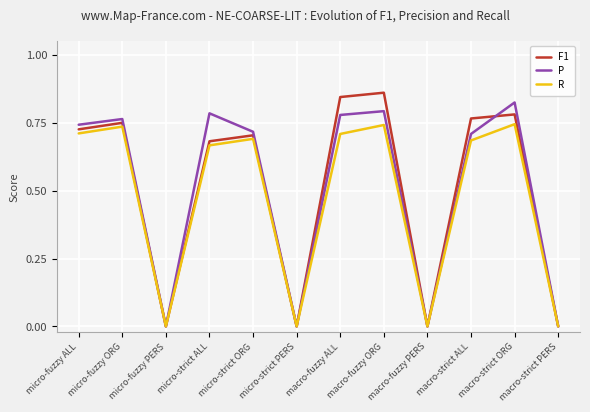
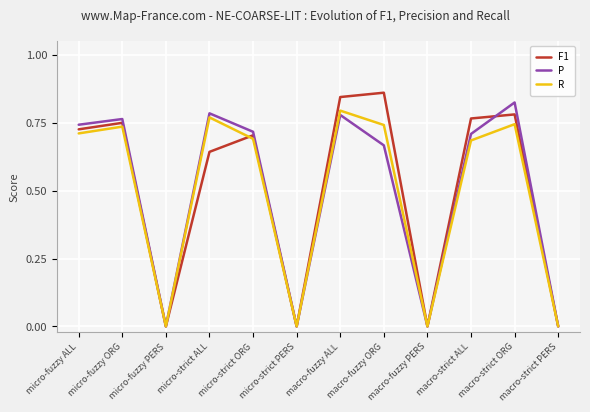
F1, micro-strict ALL: 0.68 -> 0.64
R, micro-strict ALL: 0.67 -> 0.77
R, macro-fuzzy ALL: 0.71 -> 0.80
P, macro-fuzzy ORG: 0.79 -> 0.67
